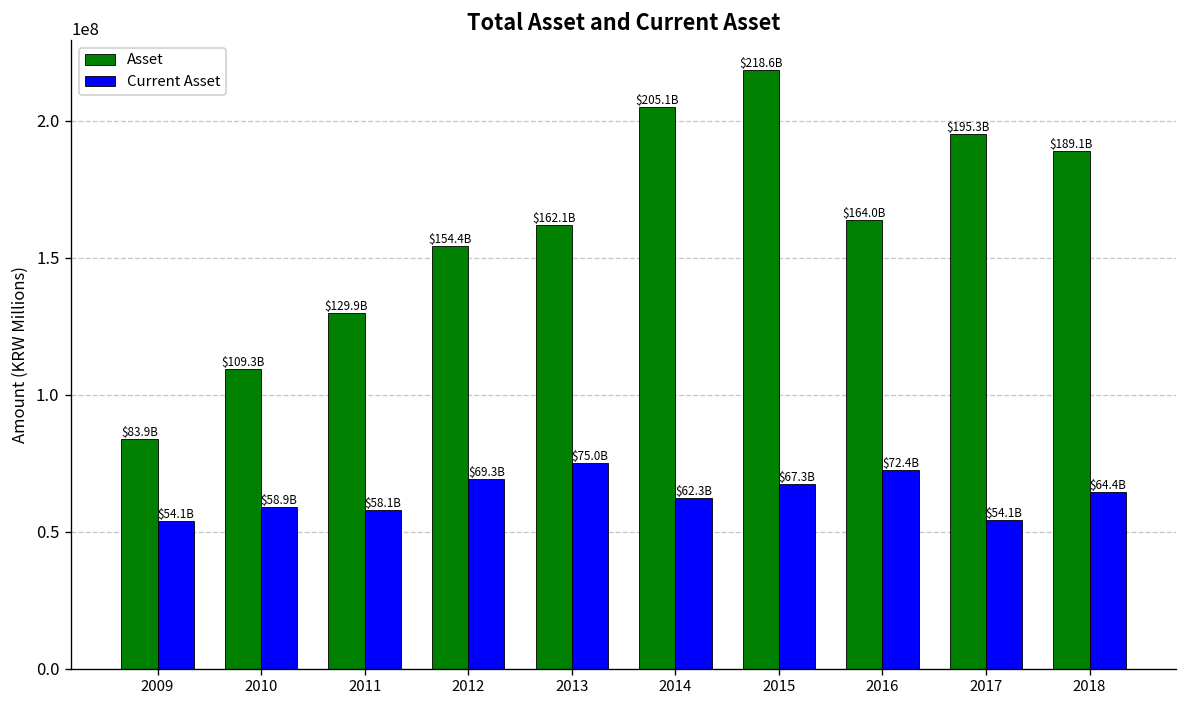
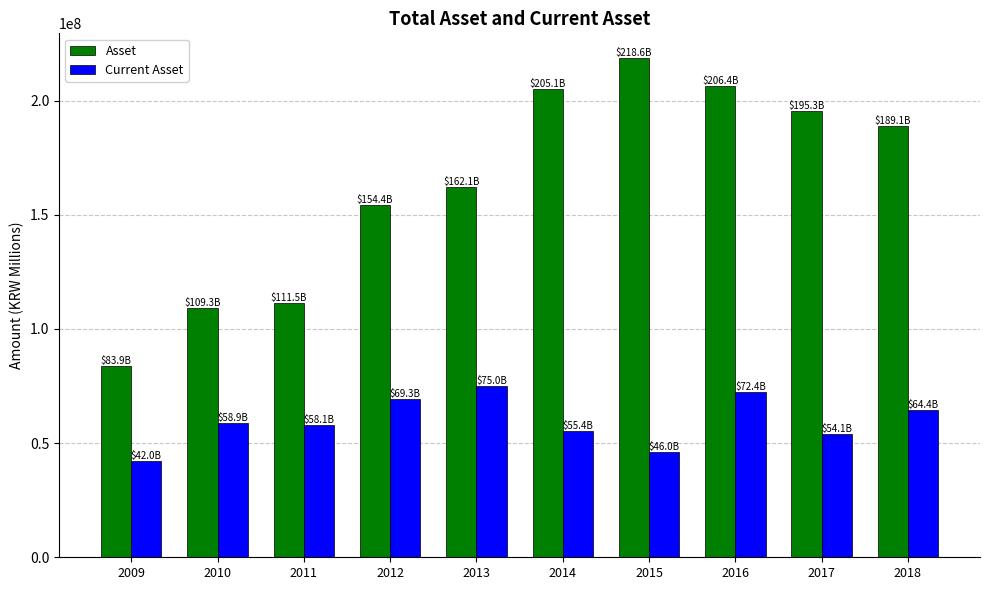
Current Asset, 2009: $54.1B -> $42.0B
Asset, 2011: $129.9B -> $111.5B
Current Asset, 2014: $62.3B -> $55.4B
Current Asset, 2015: $67.3B -> $46.0B
Asset, 2016: $164.0B -> $206.4B
